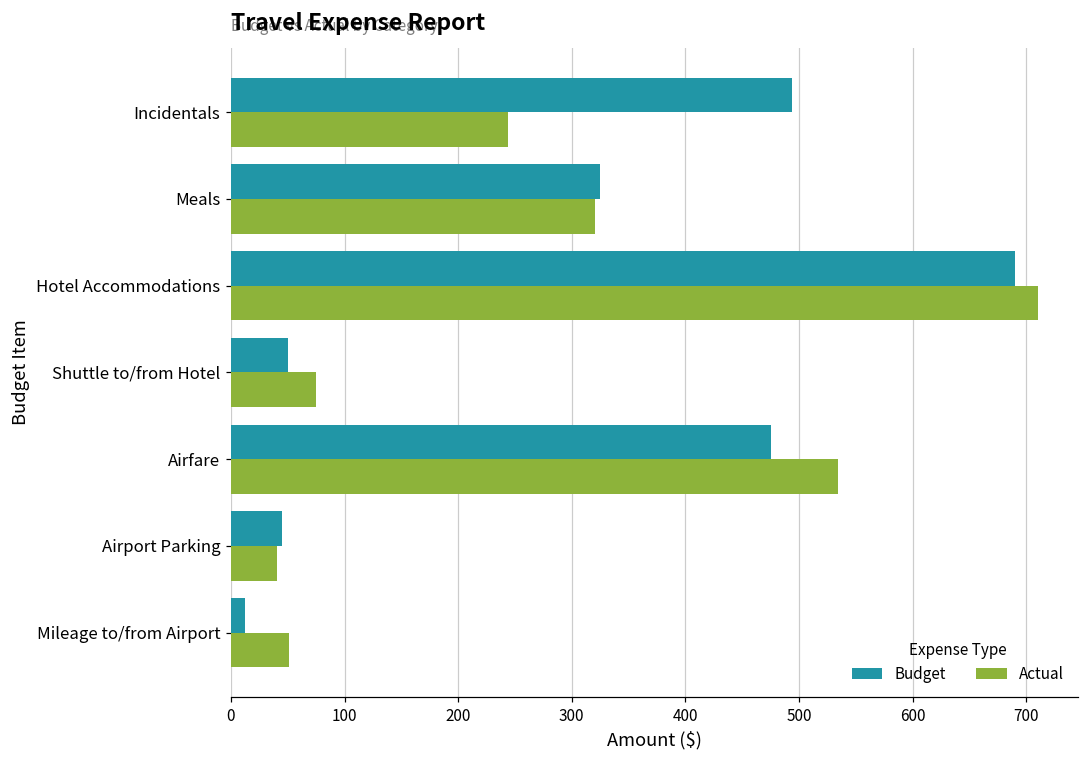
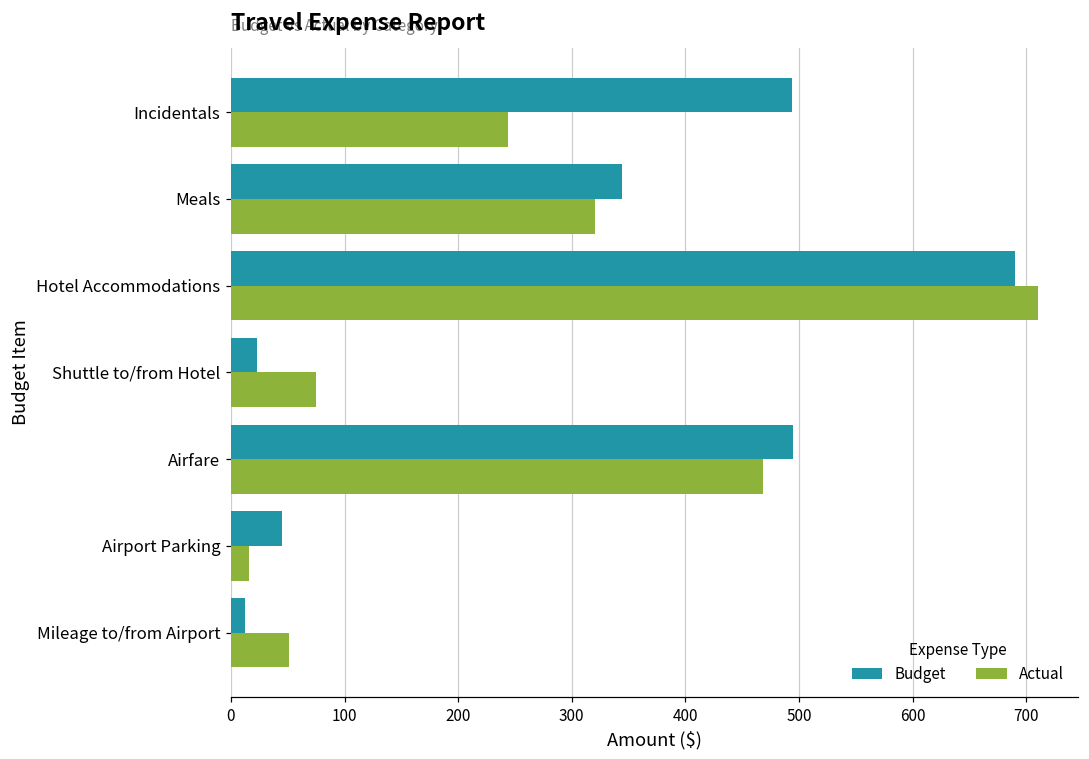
Budget, Meals: 325 -> 344
Budget, Shuttle to/from Hotel: 50 -> 23
Budget, Airfare: 475 -> 495
Actual, Airfare: 534 -> 468
Actual, Airport Parking: 41 -> 16
